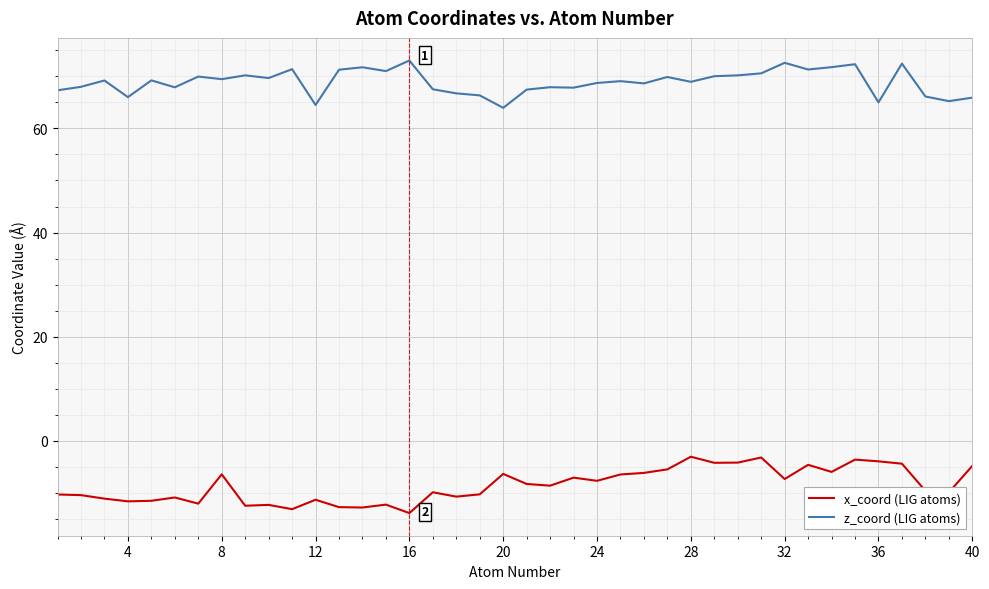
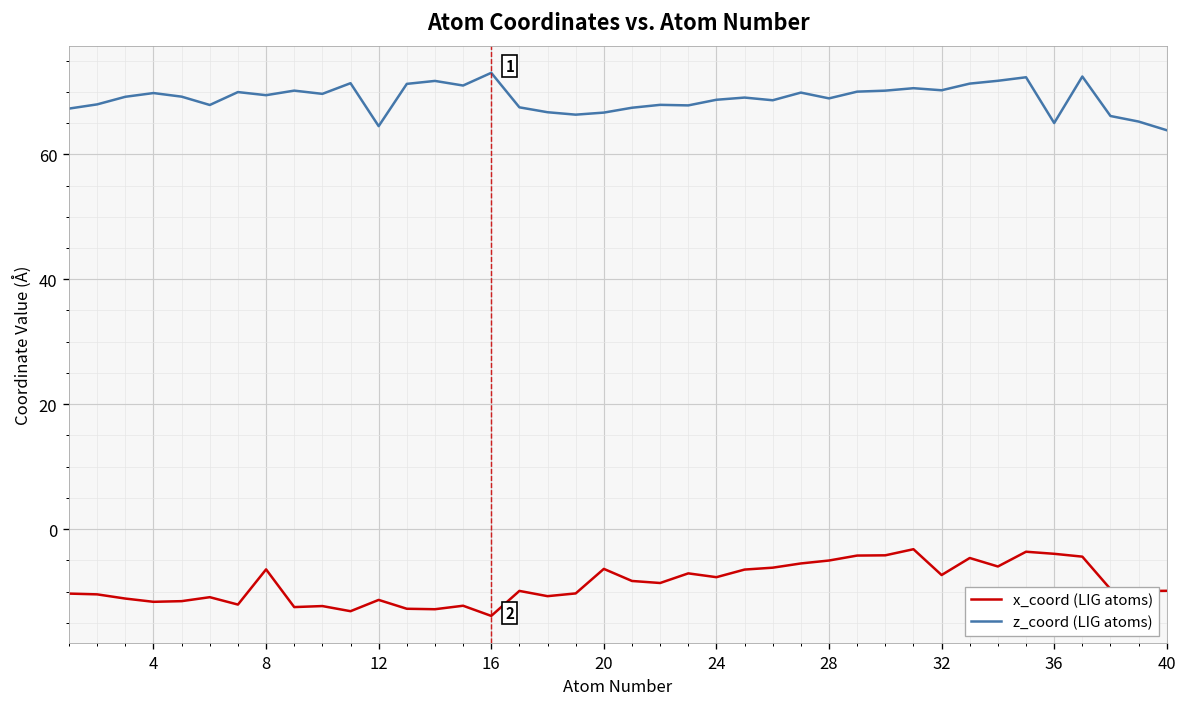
z_coord (LIG atoms), 4: 66 -> 70
z_coord (LIG atoms), 20: 64 -> 67
x_coord (LIG atoms), 28: -3 -> -5
z_coord (LIG atoms), 32: 73 -> 70
x_coord (LIG atoms), 40: -5 -> -10
z_coord (LIG atoms), 40: 66 -> 64
